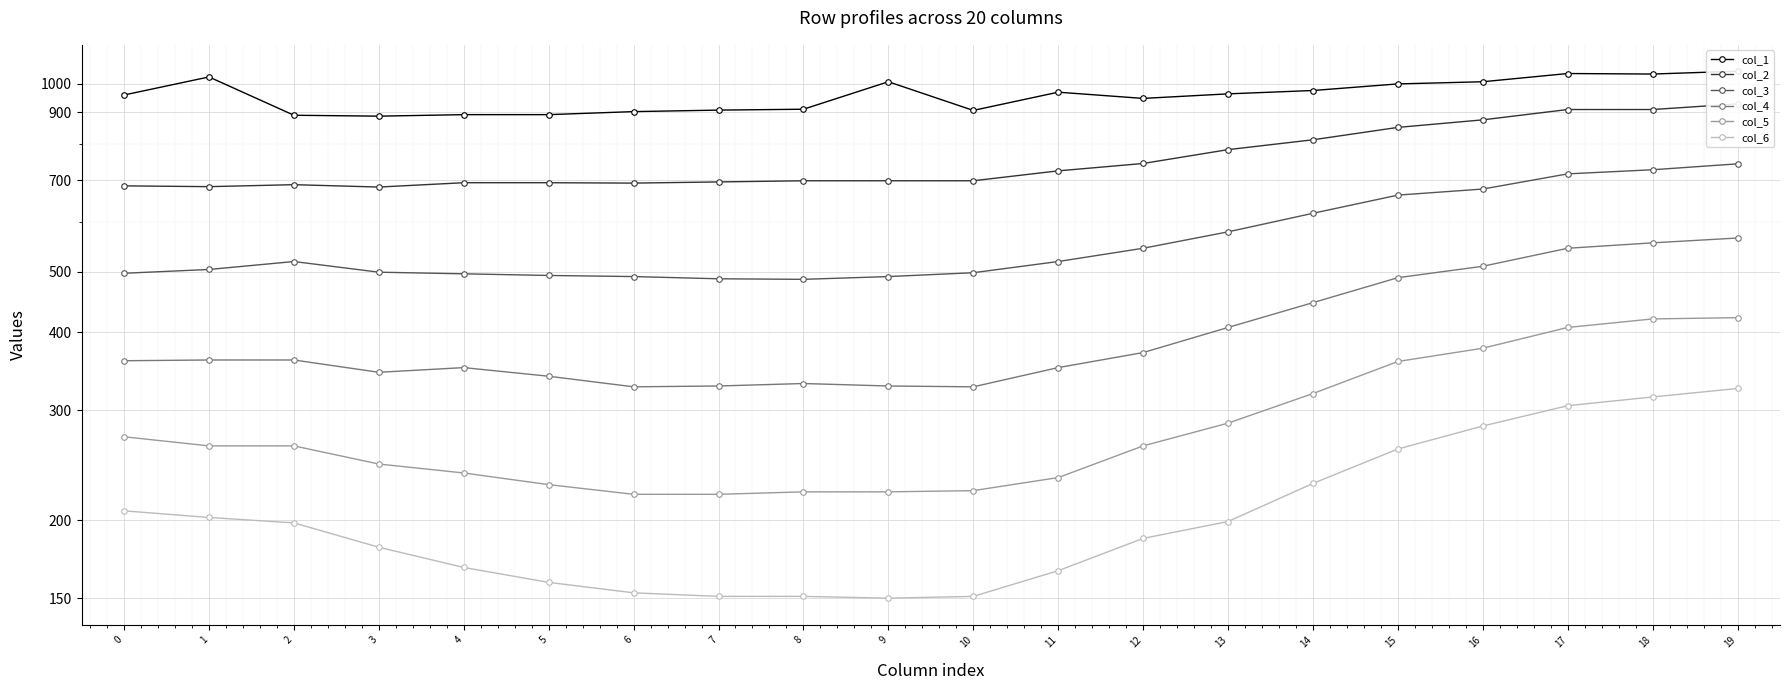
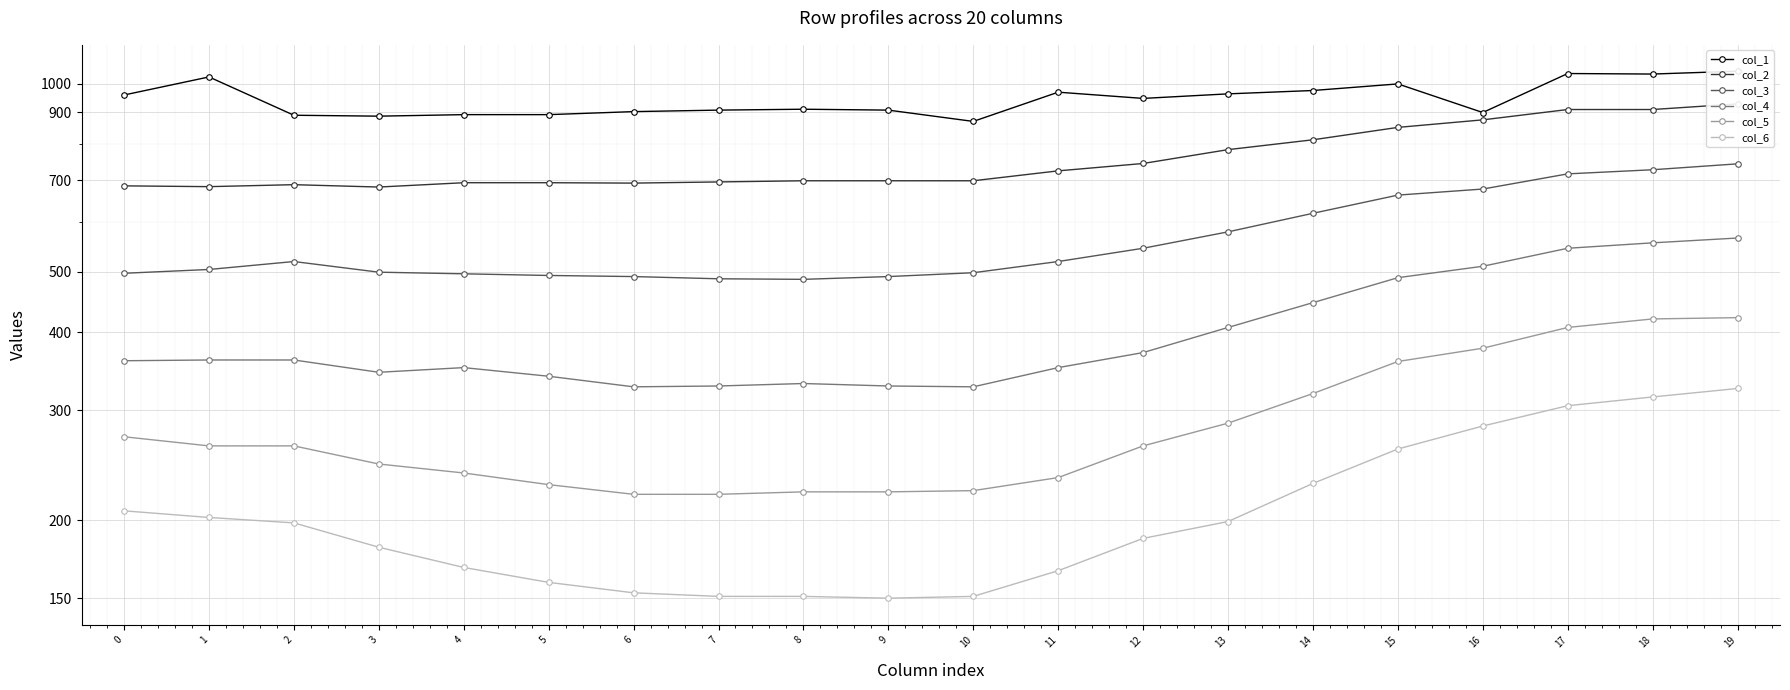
col_1, 9: 1010 -> 910
col_1, 10: 910 -> 870
col_1, 16: 1010 -> 900
